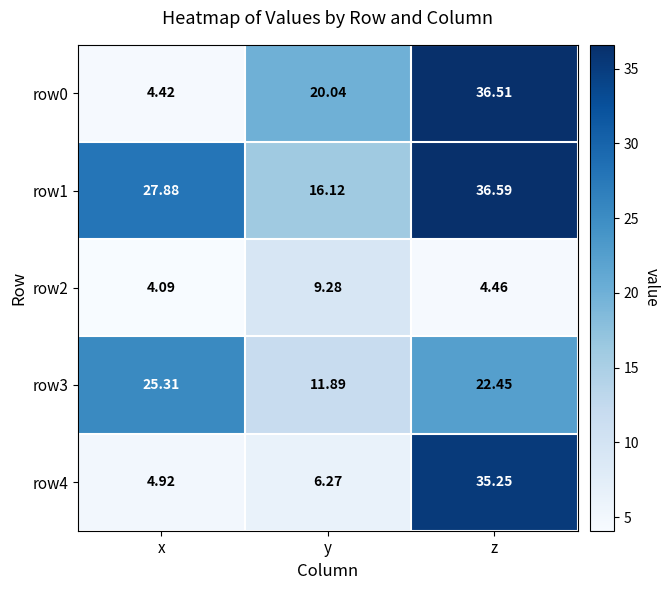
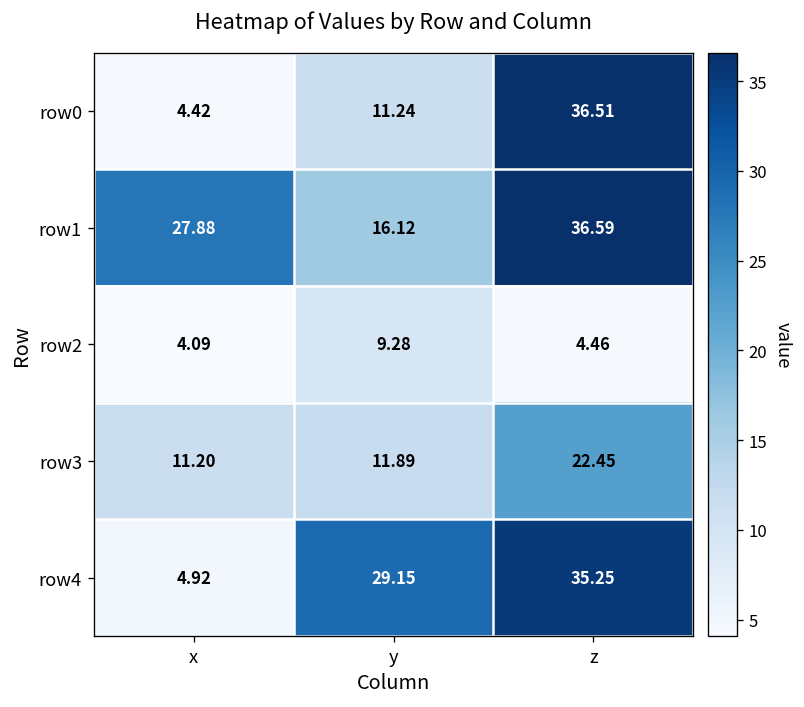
row0, y: 20.04 -> 11.24
row3, x: 25.31 -> 11.20
row4, y: 6.27 -> 29.15
